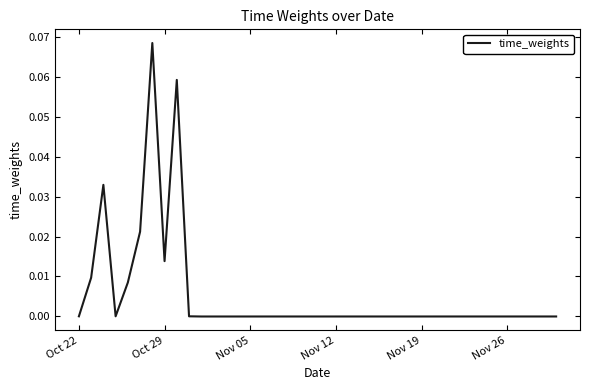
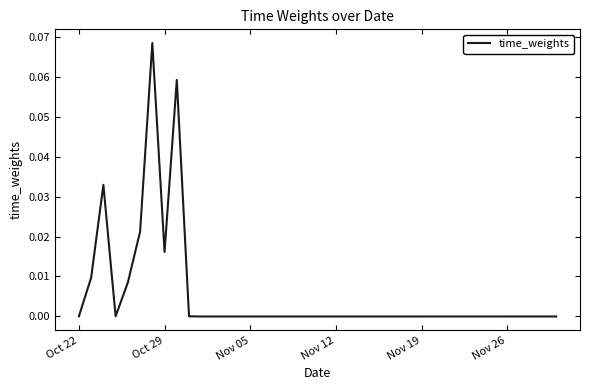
Oct 29: 0.014 -> 0.016
